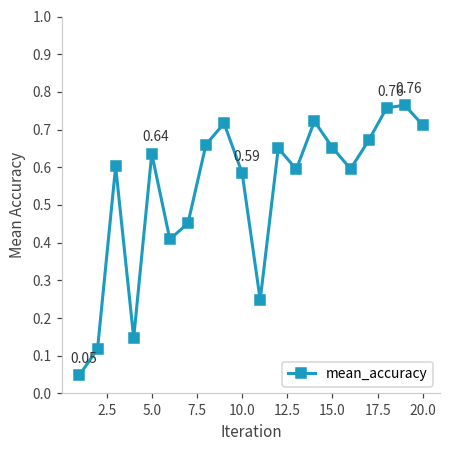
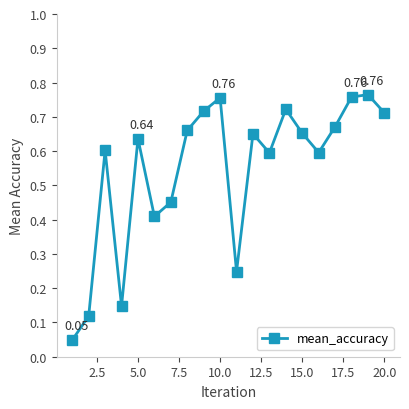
10.0: 0.59 -> 0.76
